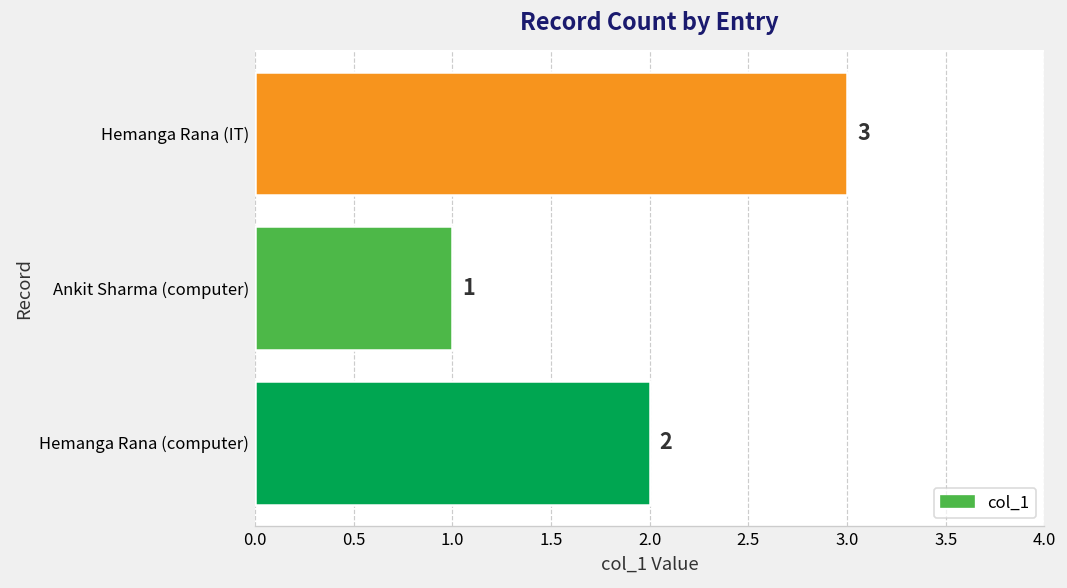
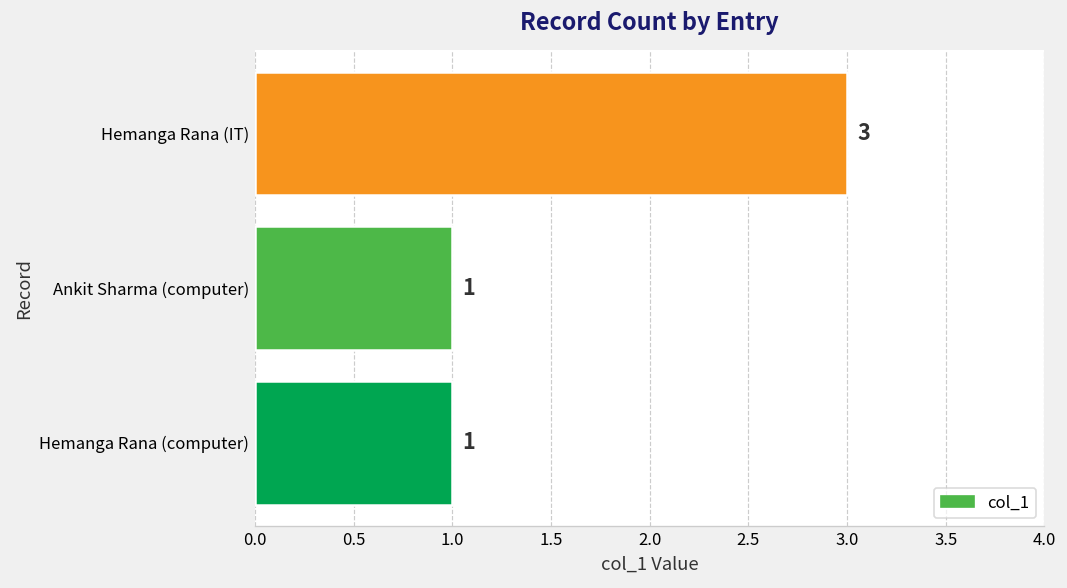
Hemanga Rana (computer): 2 -> 1
